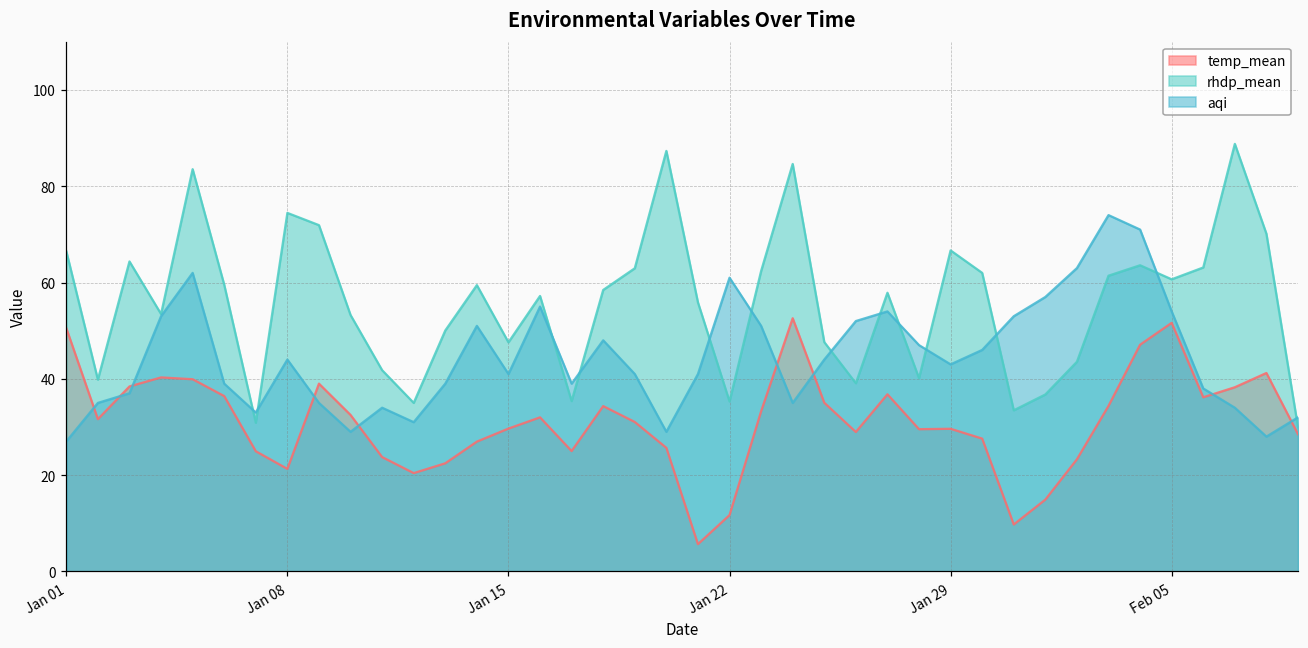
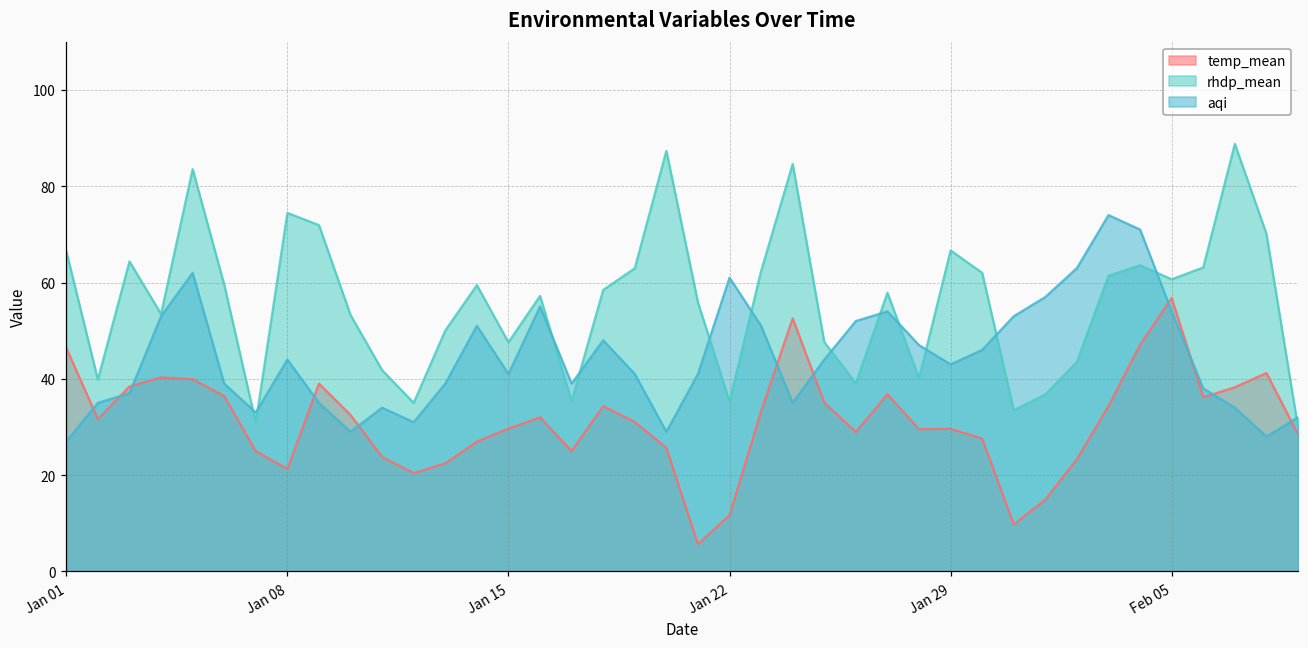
temp_mean, Jan 01: 51 -> 46
temp_mean, Feb 05: 52 -> 57
